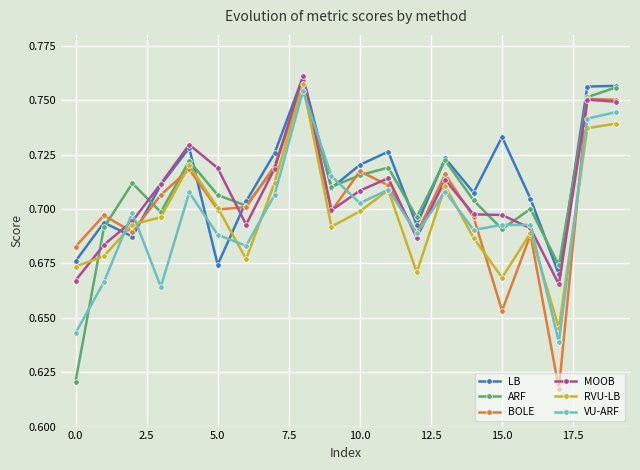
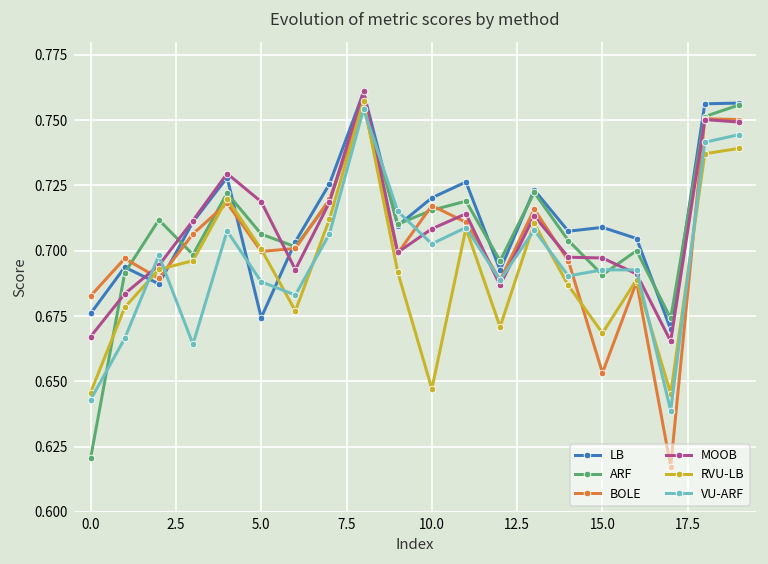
RVU-LB, 0.0: 0.674 -> 0.646
RVU-LB, 10.0: 0.699 -> 0.647
LB, 15.0: 0.733 -> 0.709
